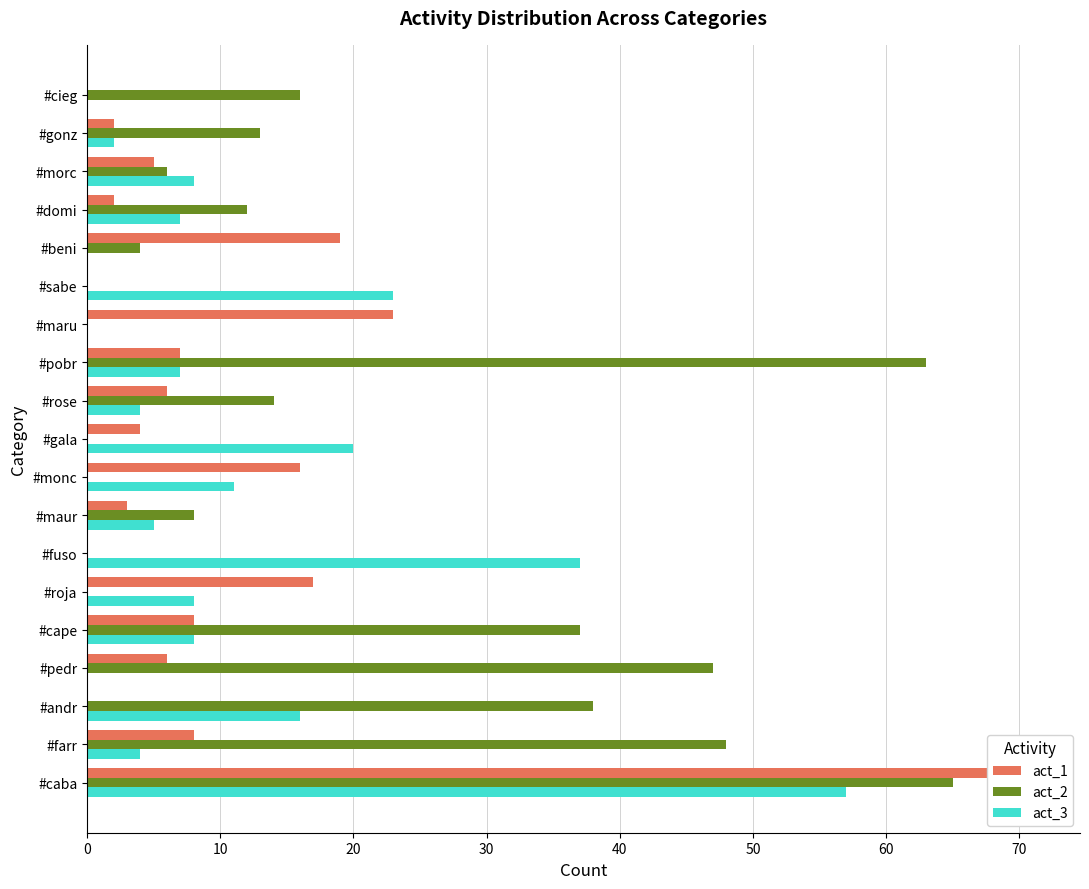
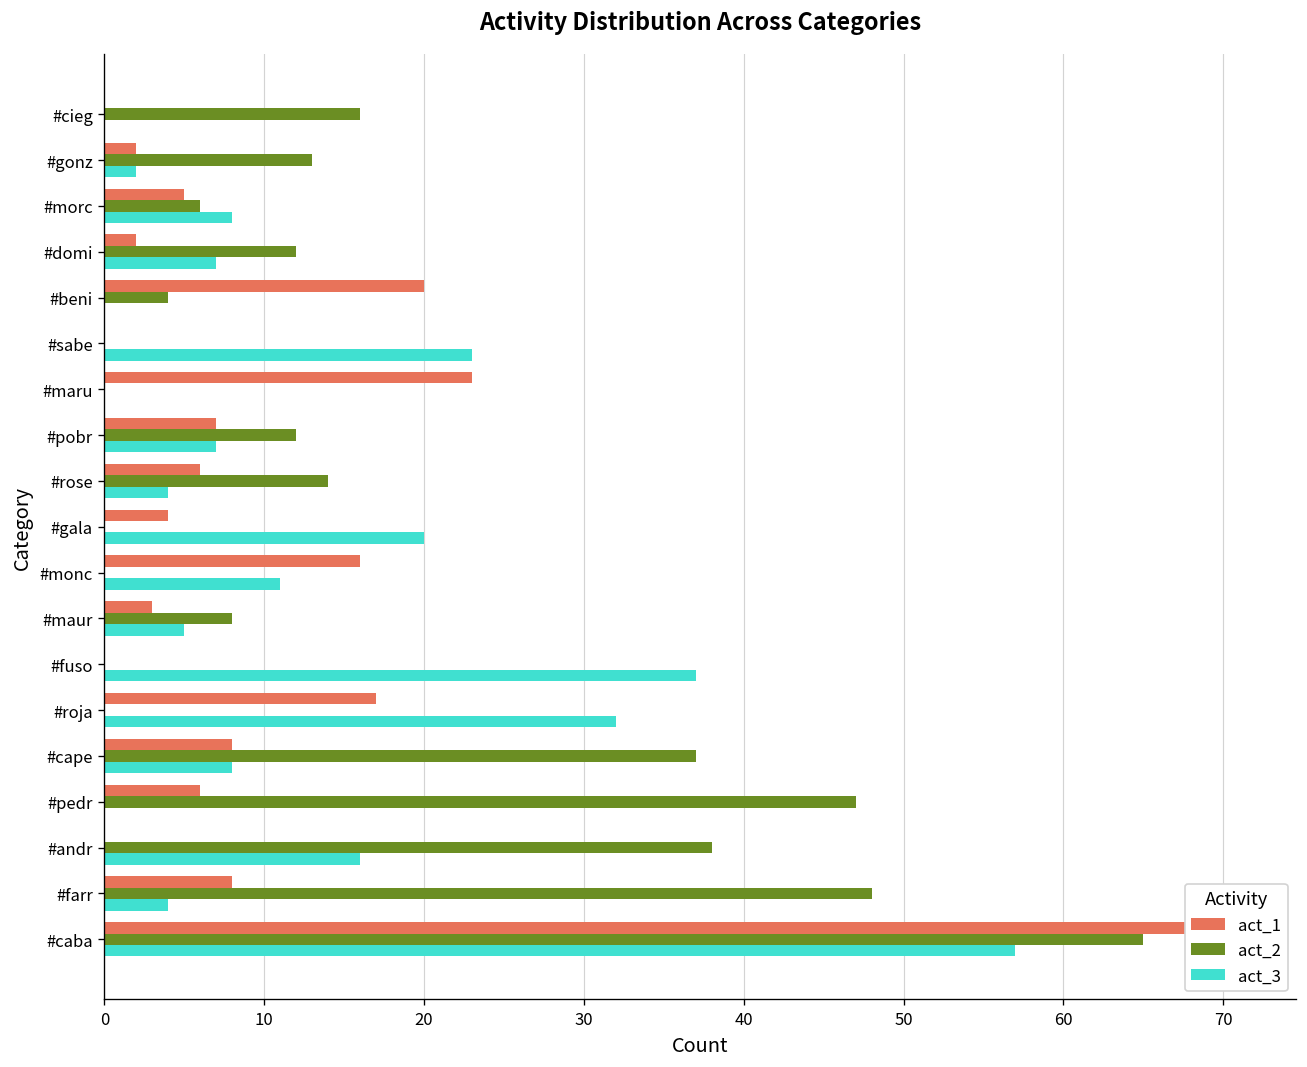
act_1, #beni: 19 -> 20
act_2, #pobr: 63 -> 12
act_3, #roja: 8 -> 32
